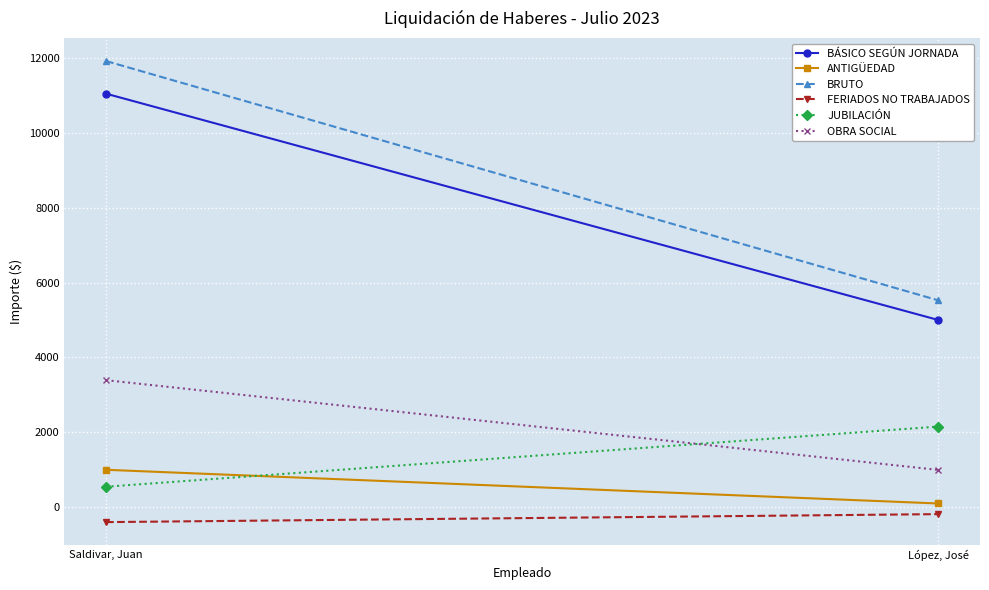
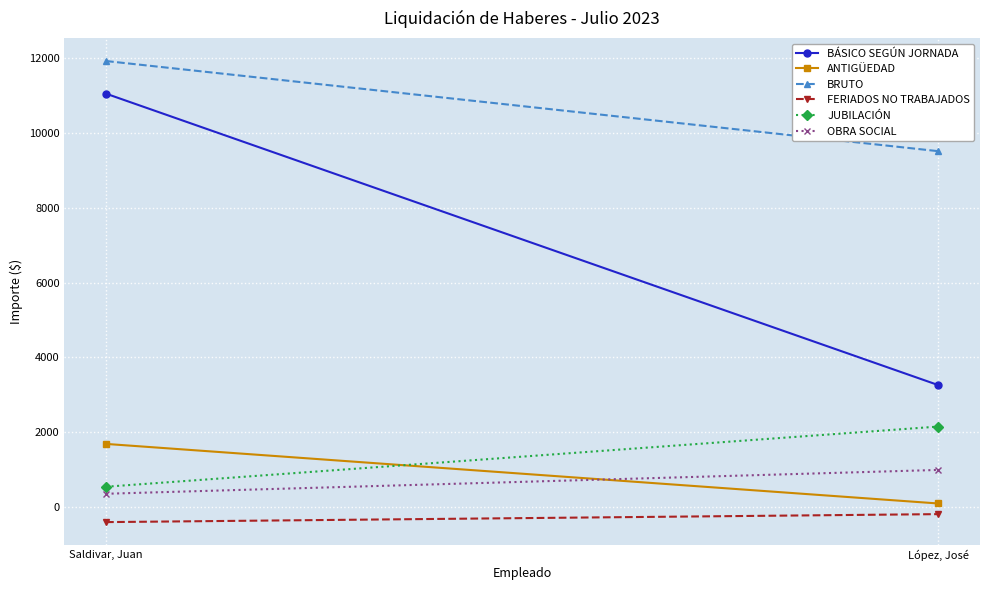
ANTIGÜEDAD, Saldivar, Juan: 1000 -> 1700
OBRA SOCIAL, Saldivar, Juan: 3400 -> 400
BÁSICO SEGÚN JORNADA, López, José: 5000 -> 3300
BRUTO, López, José: 5500 -> 9500
